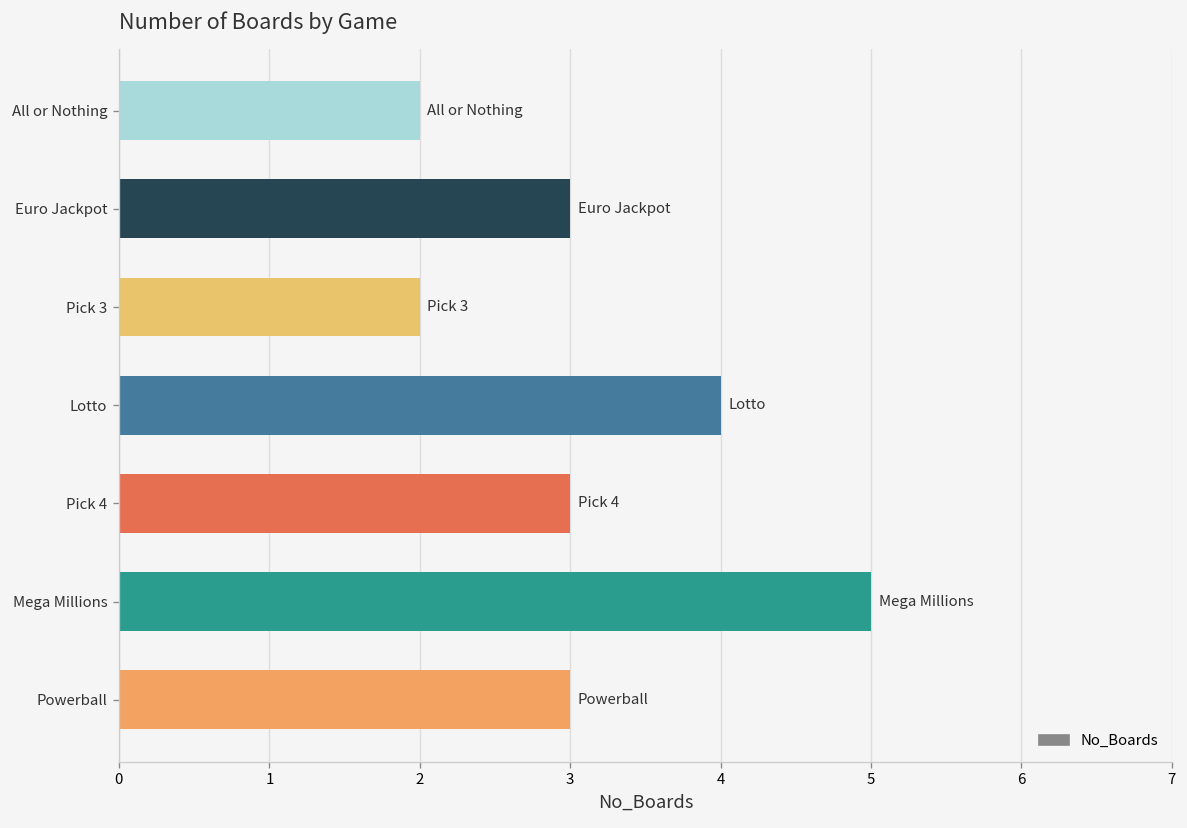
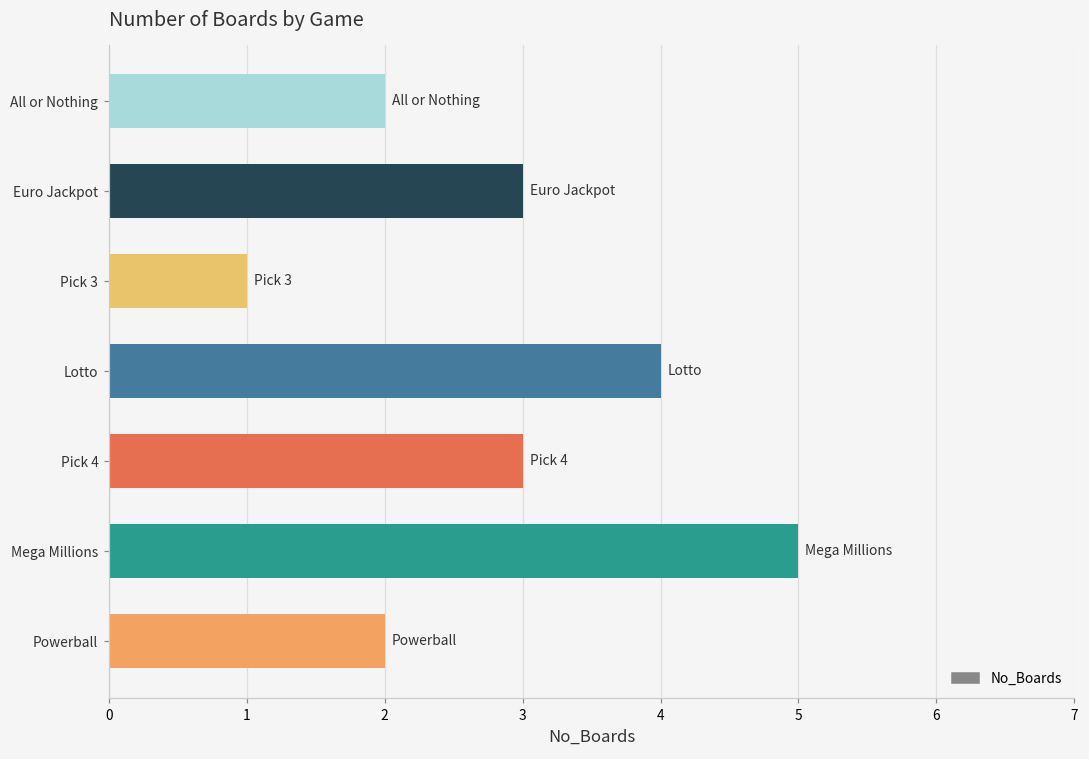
Pick 3: 2 -> 1
Powerball: 3 -> 2
